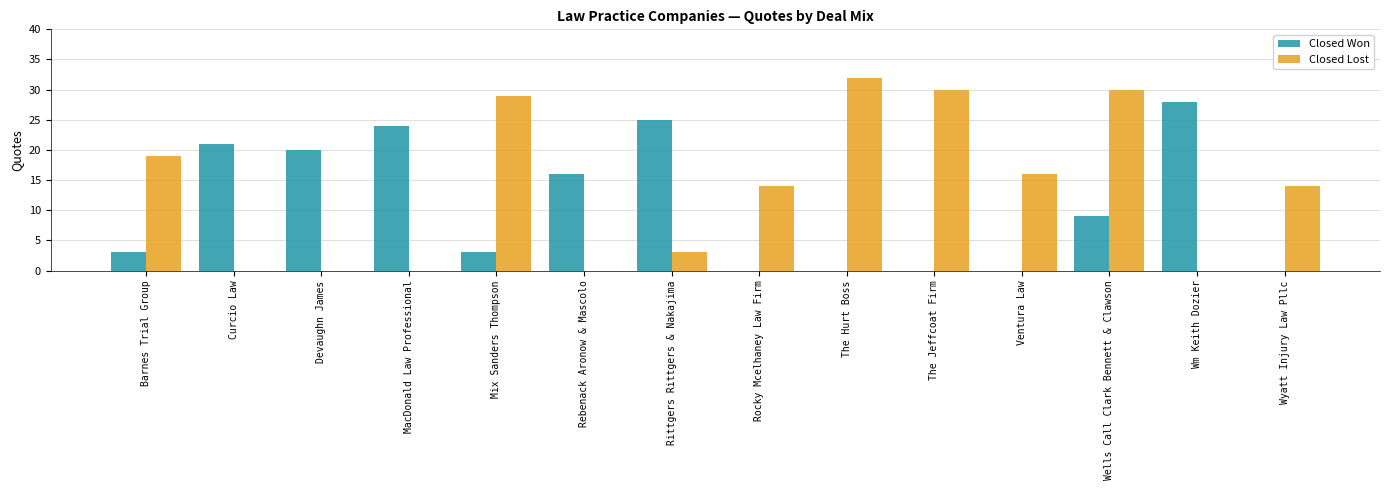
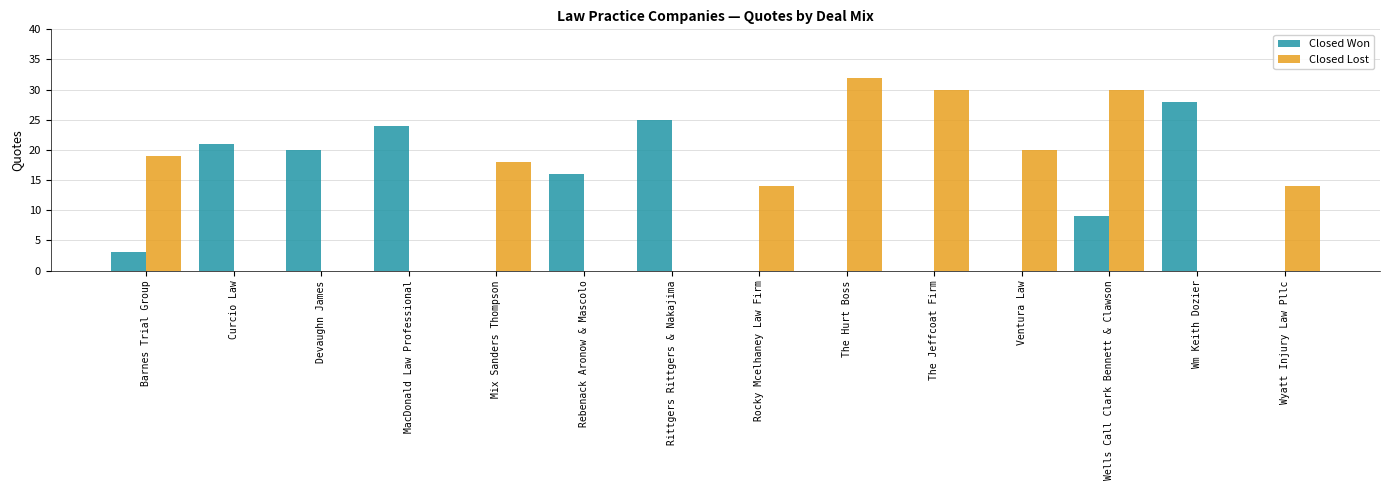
Closed Won, Mix Sanders Thompson: 3 -> 0
Closed Lost, Mix Sanders Thompson: 29 -> 18
Closed Lost, Rittgers Rittgers & Nakajima: 3 -> 0
Closed Lost, Ventura Law: 16 -> 20
